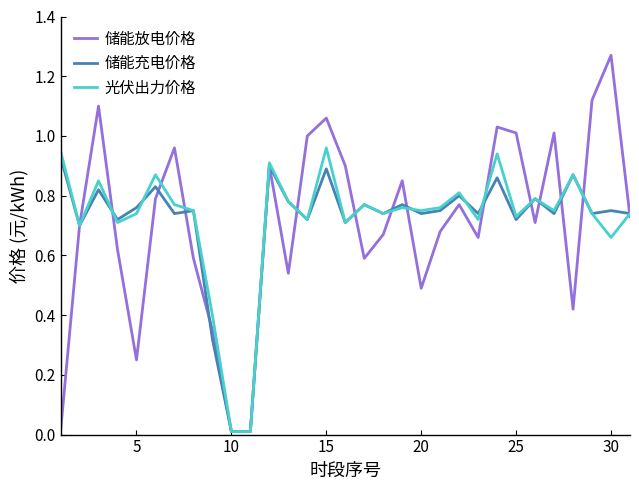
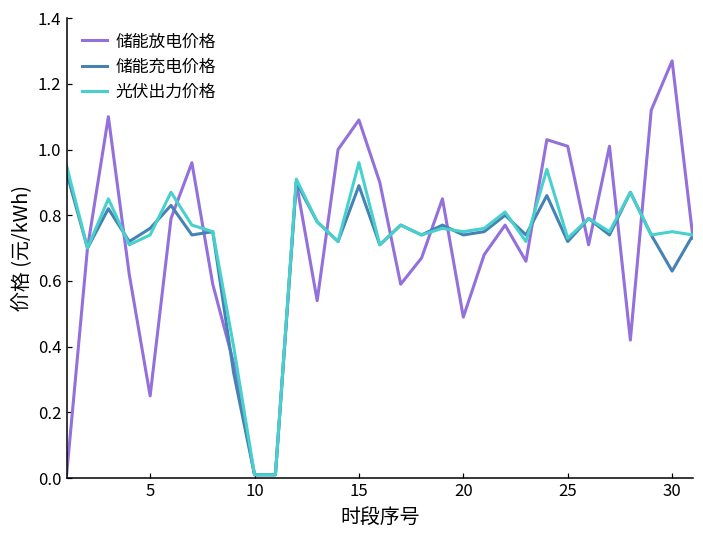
储能放电价格, 15: 1.06 -> 1.09
储能充电价格, 30: 0.75 -> 0.63
光伏出力价格, 30: 0.66 -> 0.75
